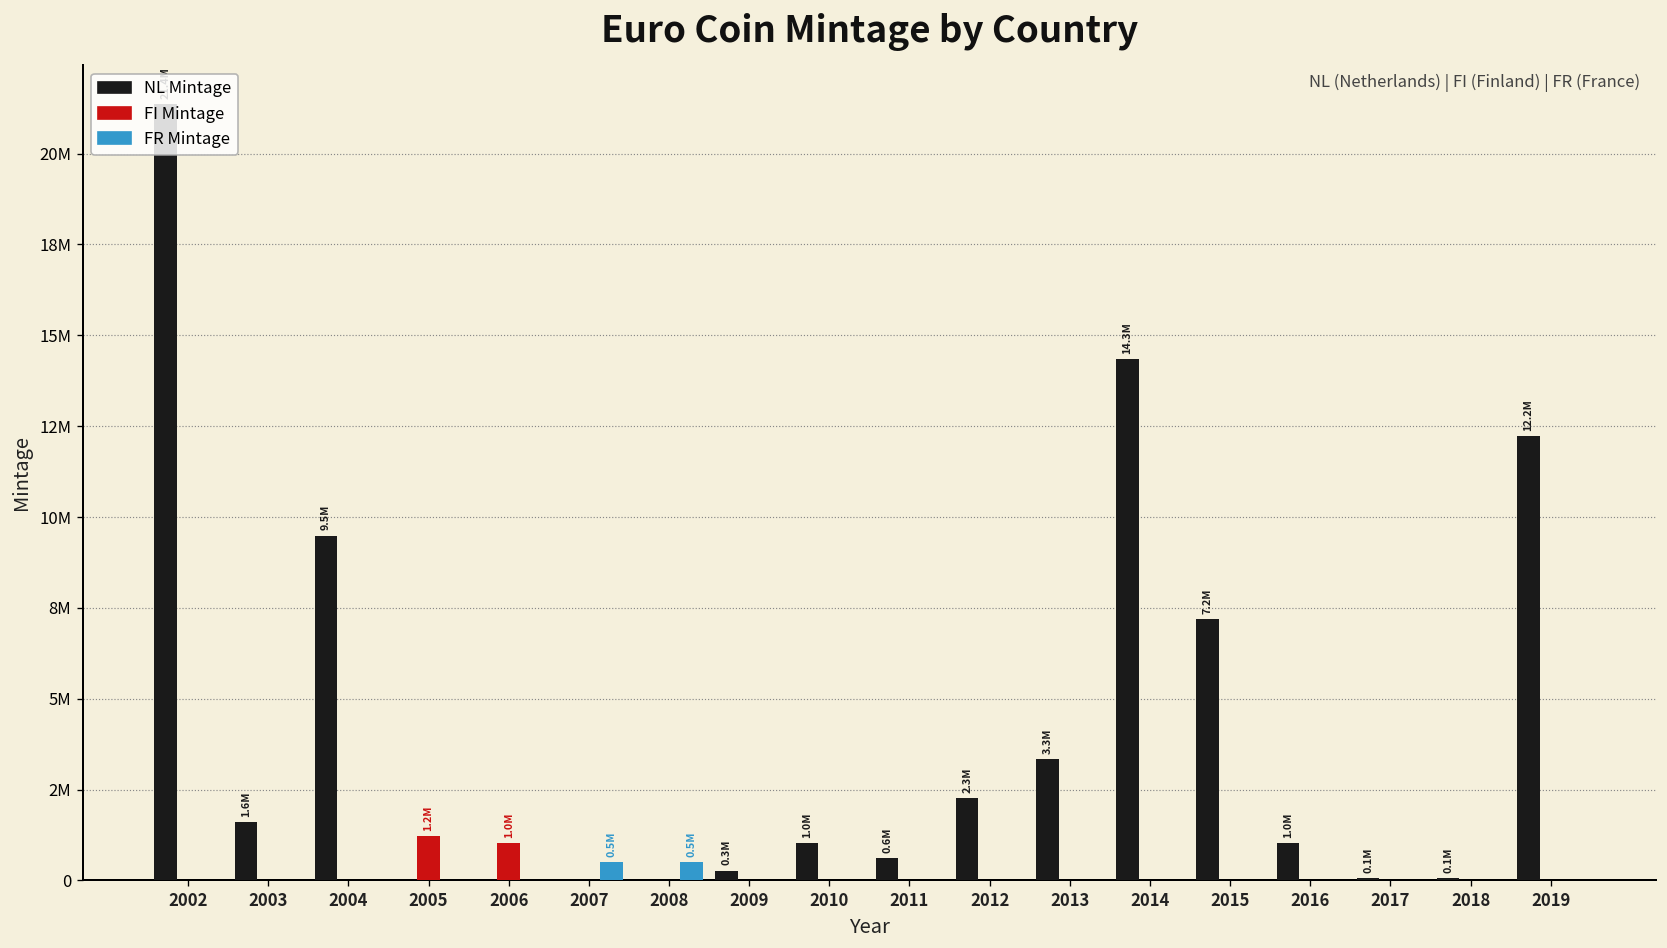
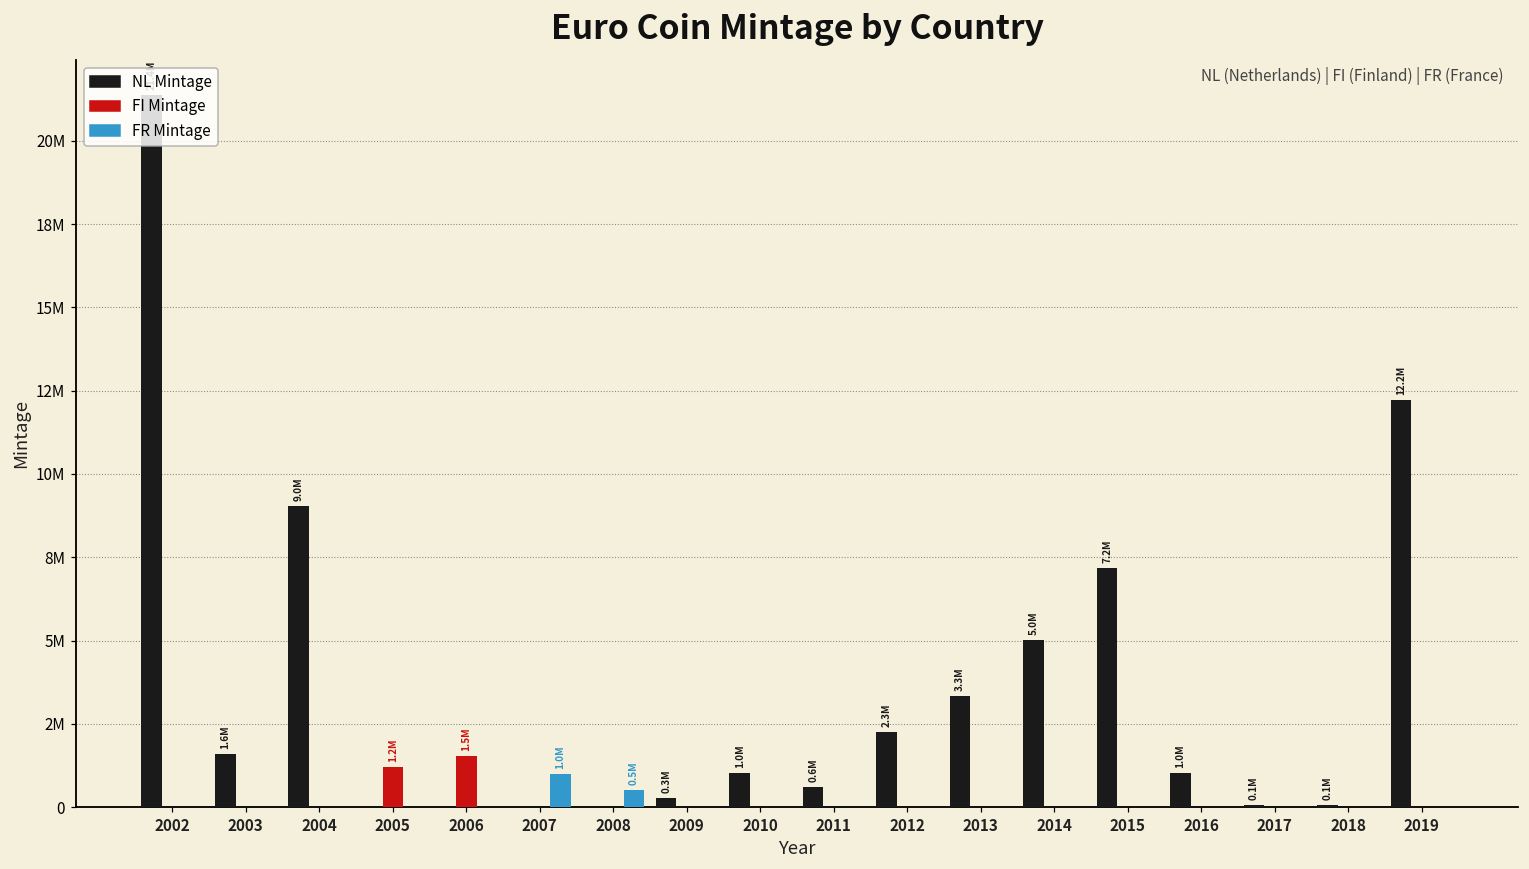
NL Mintage, 2004: 9.5M -> 9.0M
FI Mintage, 2006: 1.0M -> 1.5M
FR Mintage, 2007: 0.5M -> 1.0M
NL Mintage, 2014: 14.3M -> 5.0M
